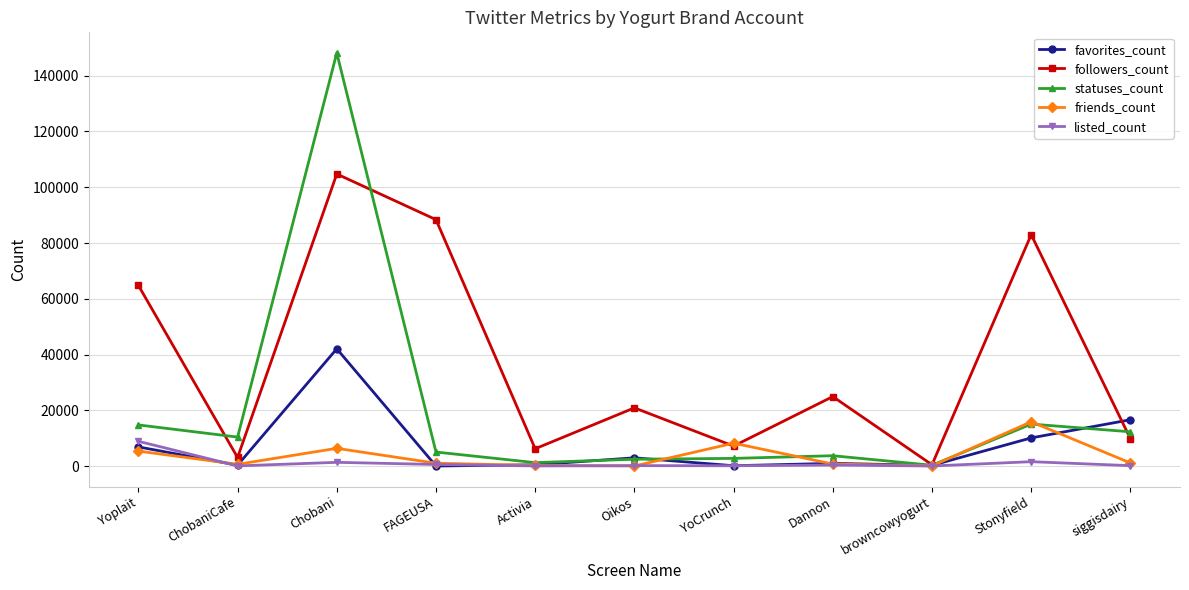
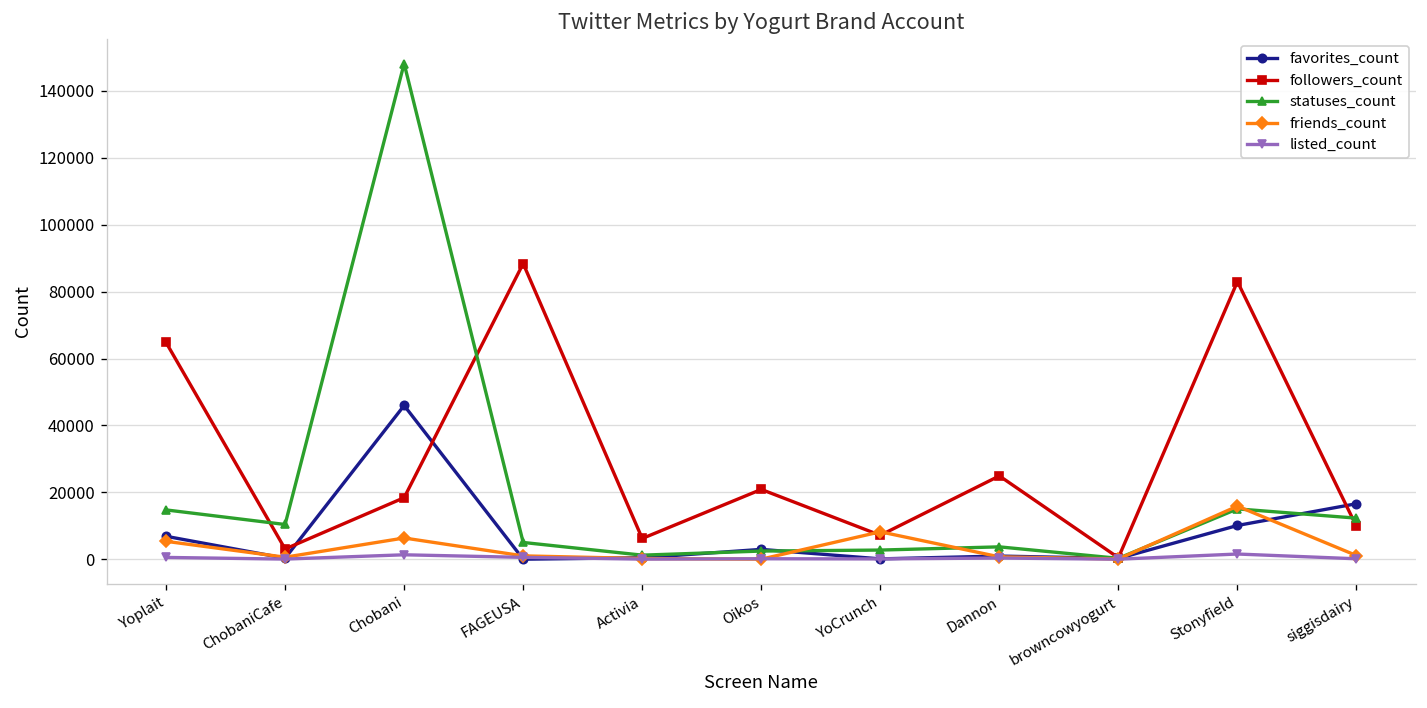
listed_count, Yoplait: 9000 -> 1000
favorites_count, Chobani: 42000 -> 46000
followers_count, Chobani: 105000 -> 18000
